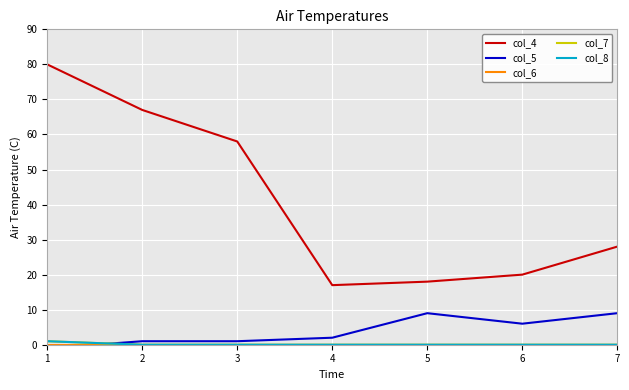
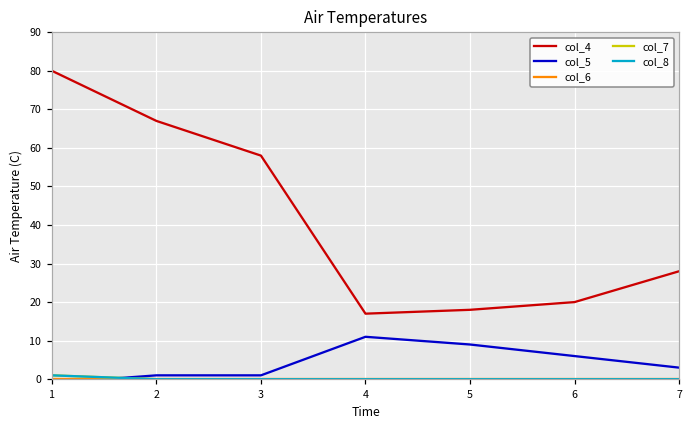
col_5, 4: 2 -> 11
col_5, 7: 9 -> 3
